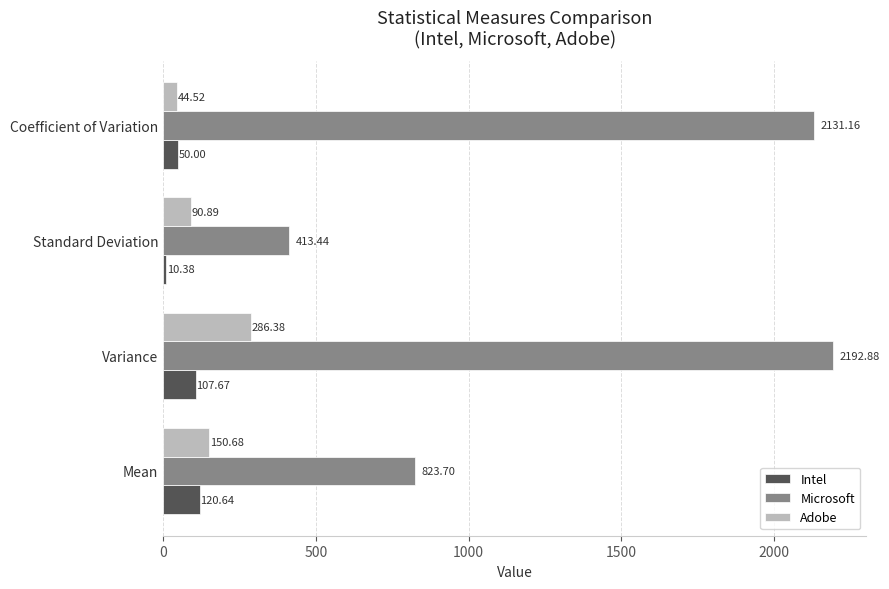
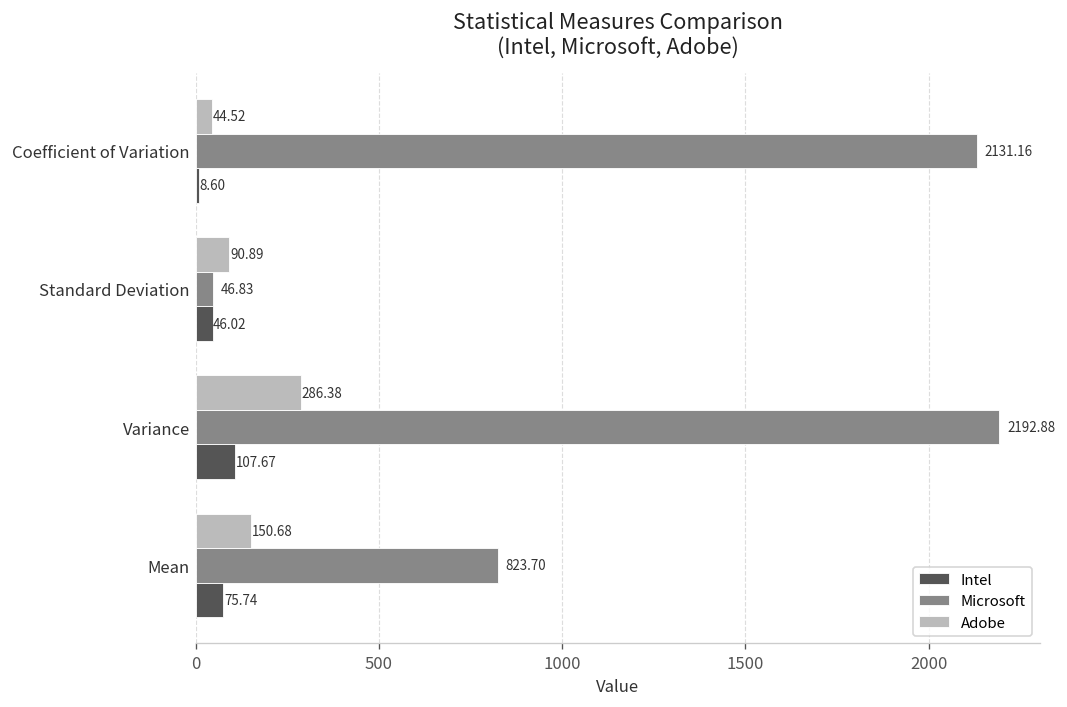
Intel, Coefficient of Variation: 50.00 -> 8.60
Microsoft, Standard Deviation: 413.44 -> 46.83
Intel, Standard Deviation: 10.38 -> 46.02
Intel, Mean: 120.64 -> 75.74
